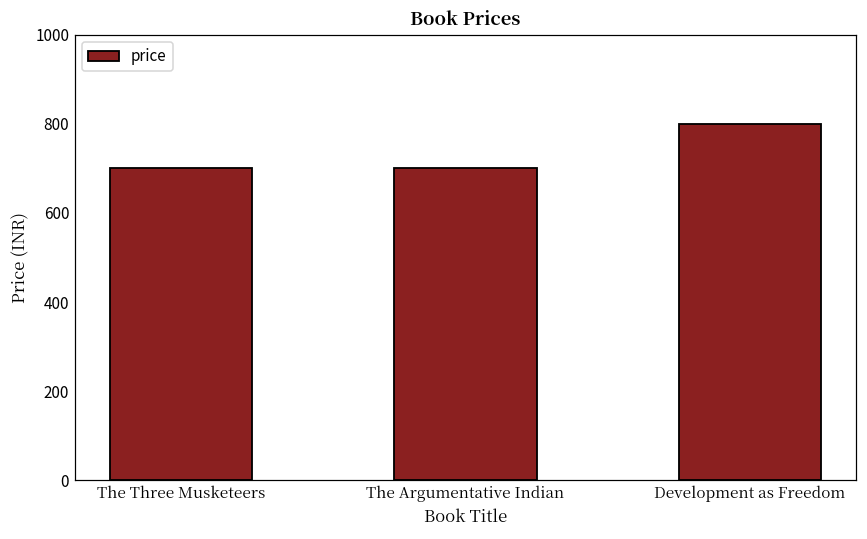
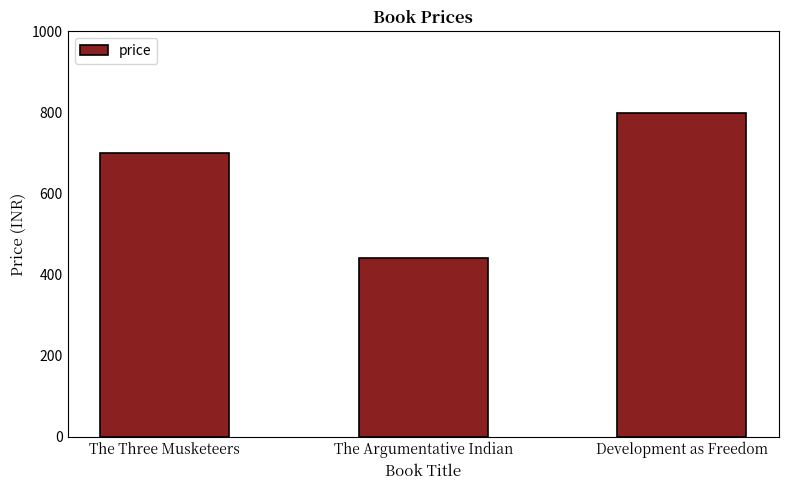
The Argumentative Indian: 700 -> 440
